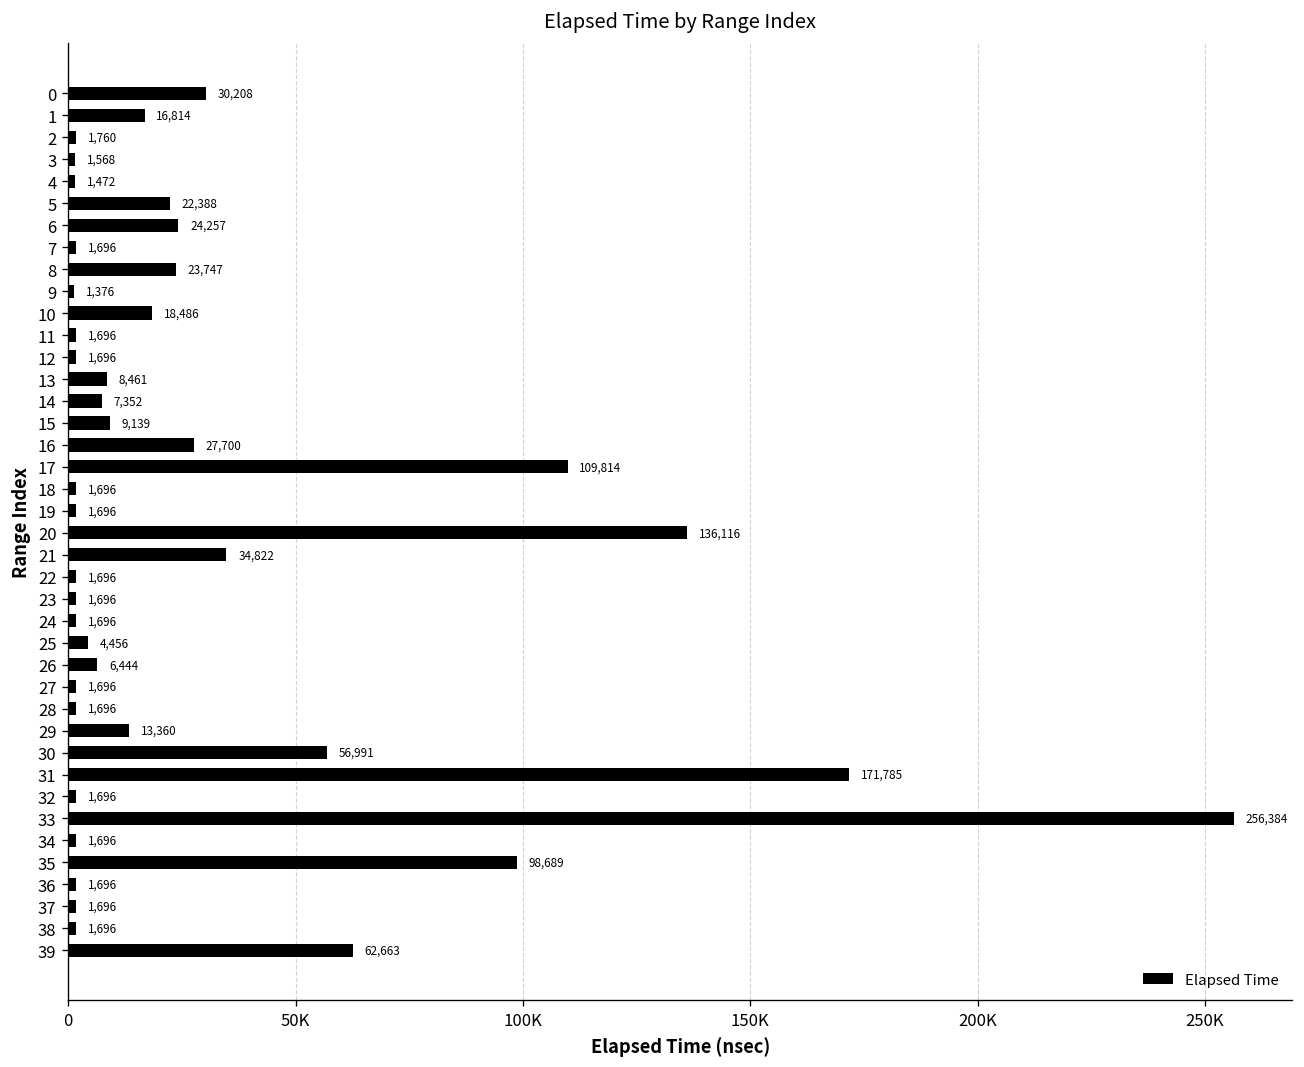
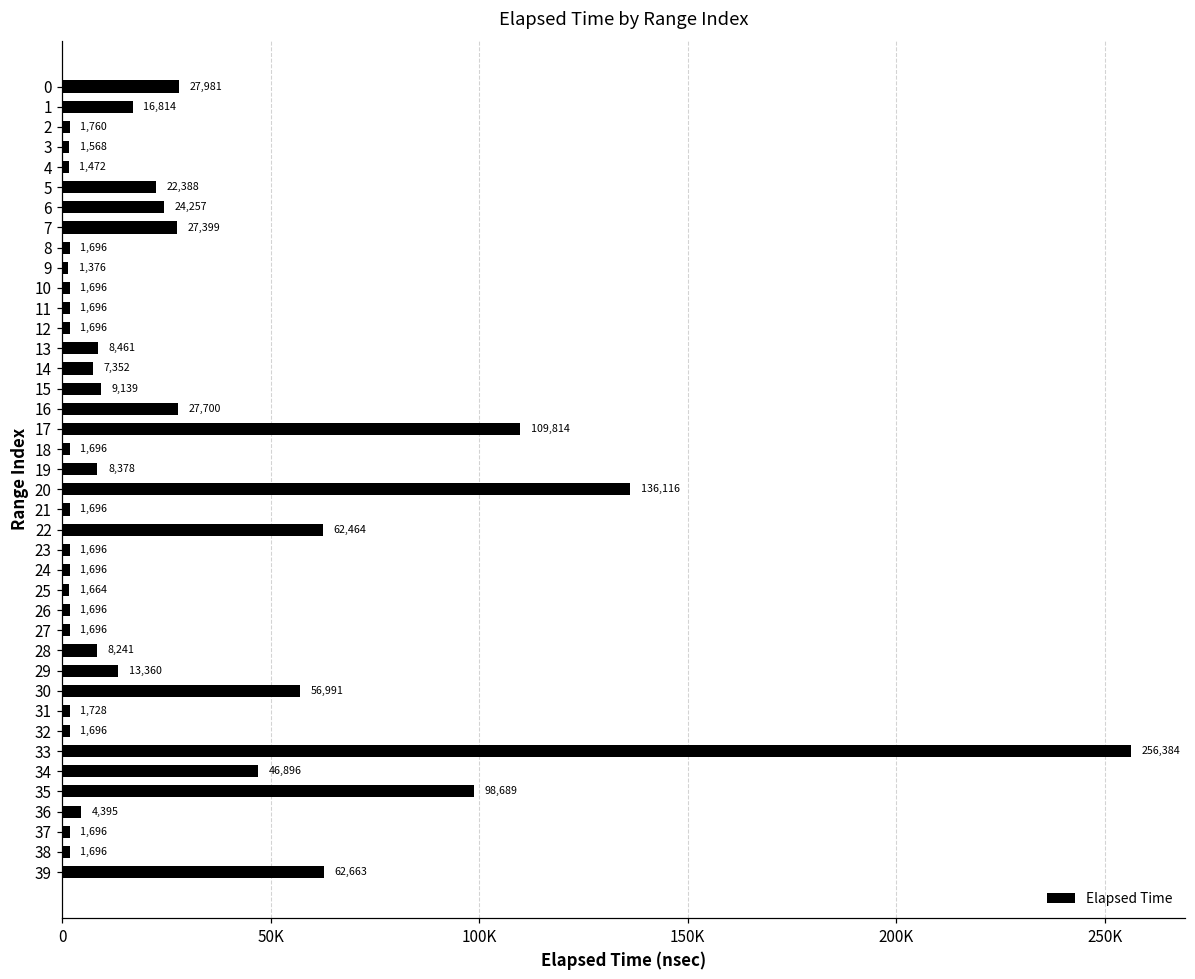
0: 30,208 -> 27,981
7: 1,696 -> 27,399
8: 23,747 -> 1,696
10: 18,486 -> 1,696
19: 1,696 -> 8,378
21: 34,822 -> 1,696
22: 1,696 -> 62,464
25: 4,456 -> 1,664
26: 6,444 -> 1,696
28: 1,696 -> 8,241
31: 171,785 -> 1,728
34: 1,696 -> 46,896
36: 1,696 -> 4,395
